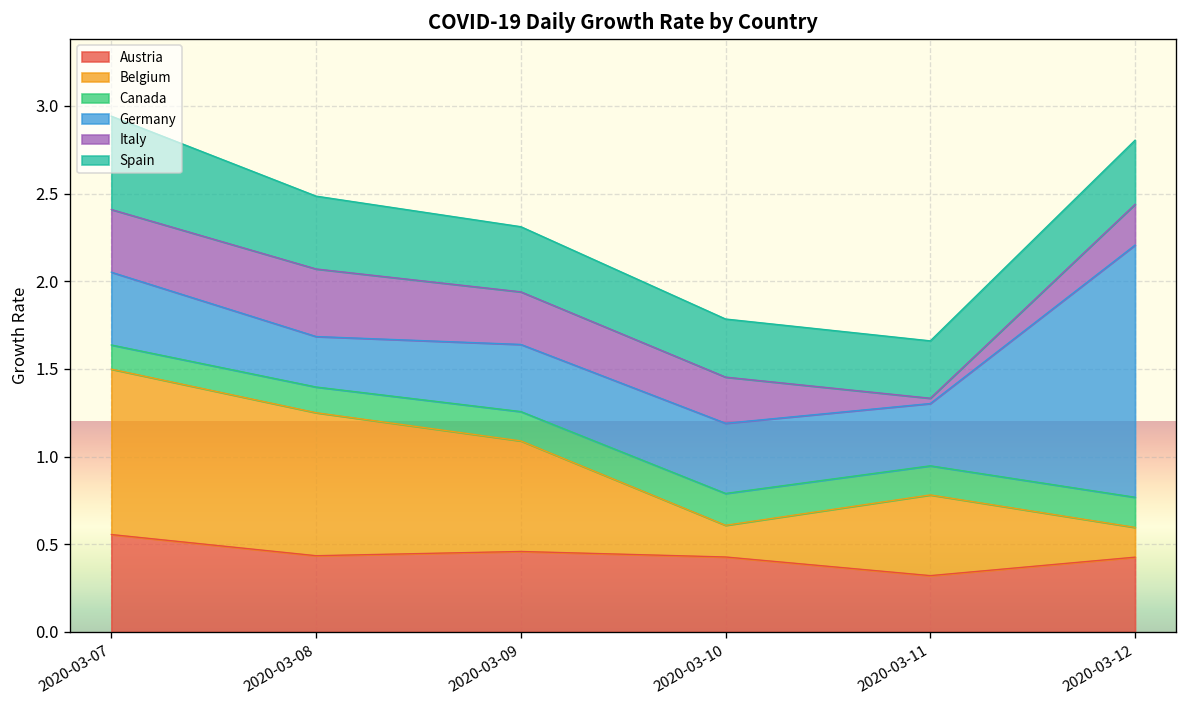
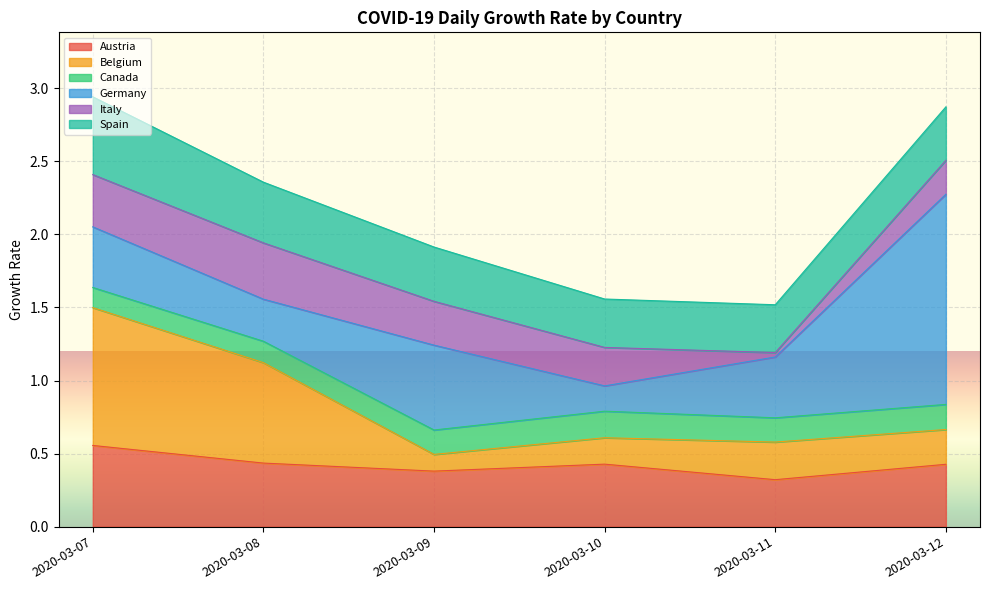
Belgium, 2020-03-08: 0.82 -> 0.69
Austria, 2020-03-09: 0.46 -> 0.38
Belgium, 2020-03-09: 0.63 -> 0.11
Germany, 2020-03-09: 0.38 -> 0.58
Germany, 2020-03-10: 0.40 -> 0.17
Belgium, 2020-03-11: 0.46 -> 0.26
Germany, 2020-03-11: 0.36 -> 0.42
Belgium, 2020-03-12: 0.17 -> 0.24
